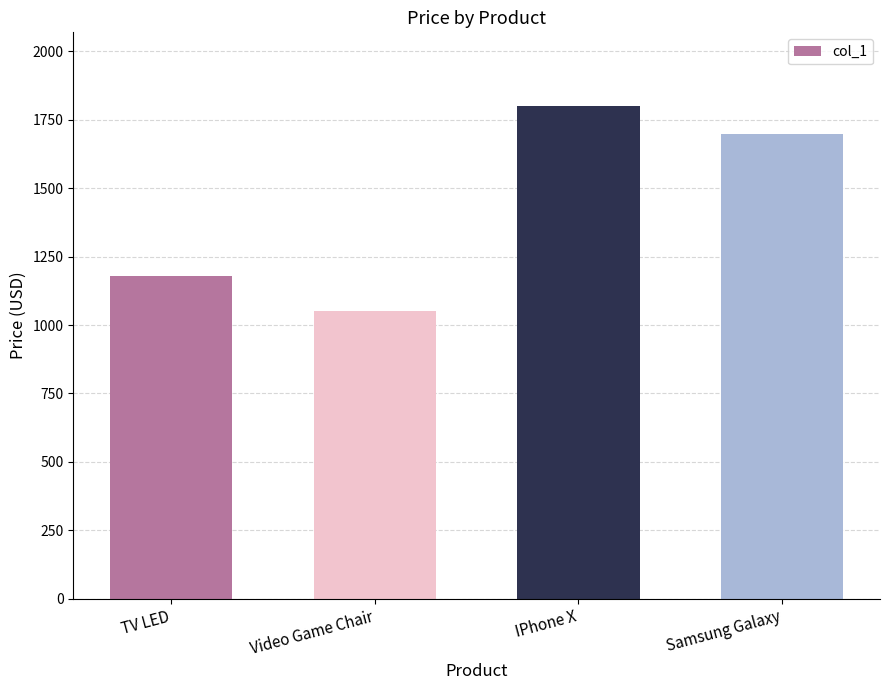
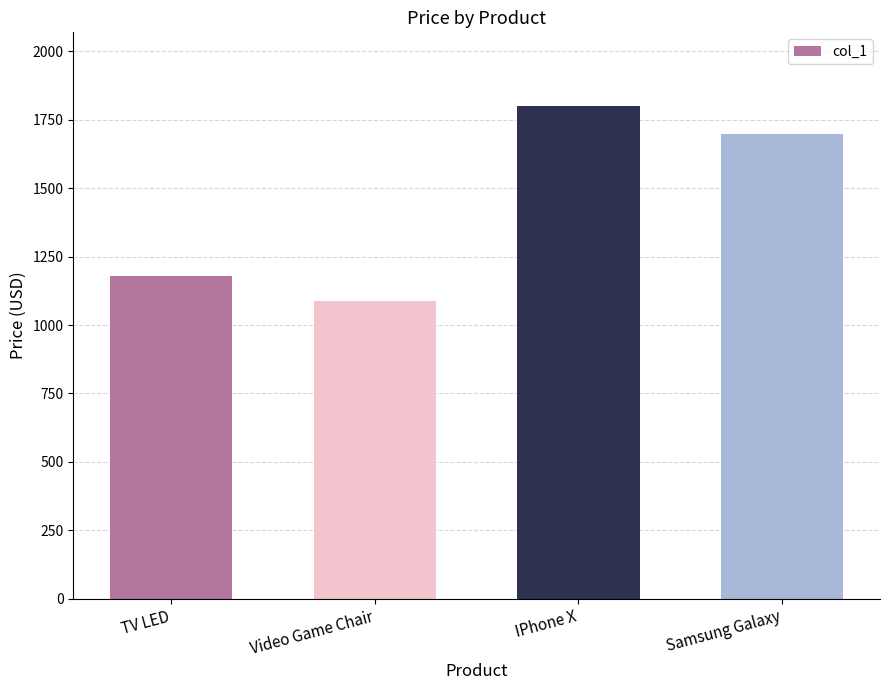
Video Game Chair: 1050 -> 1090
